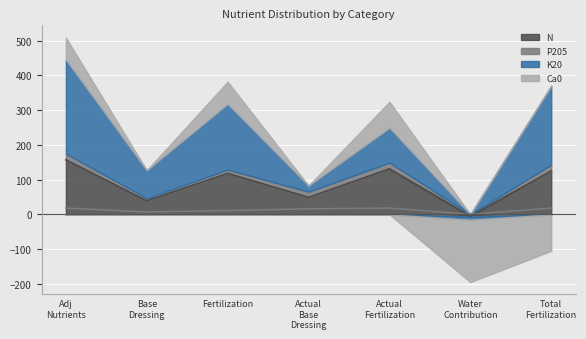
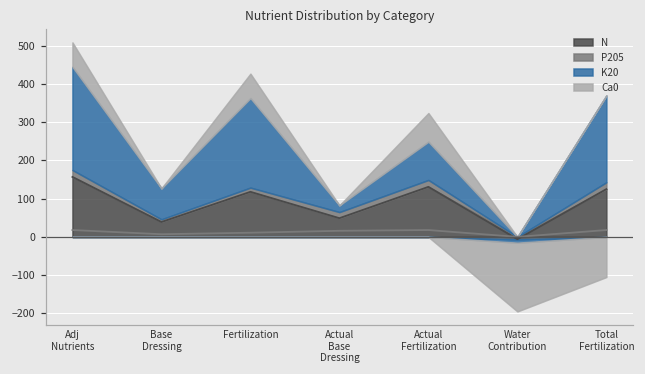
K20, Fertilization: 190 -> 230
